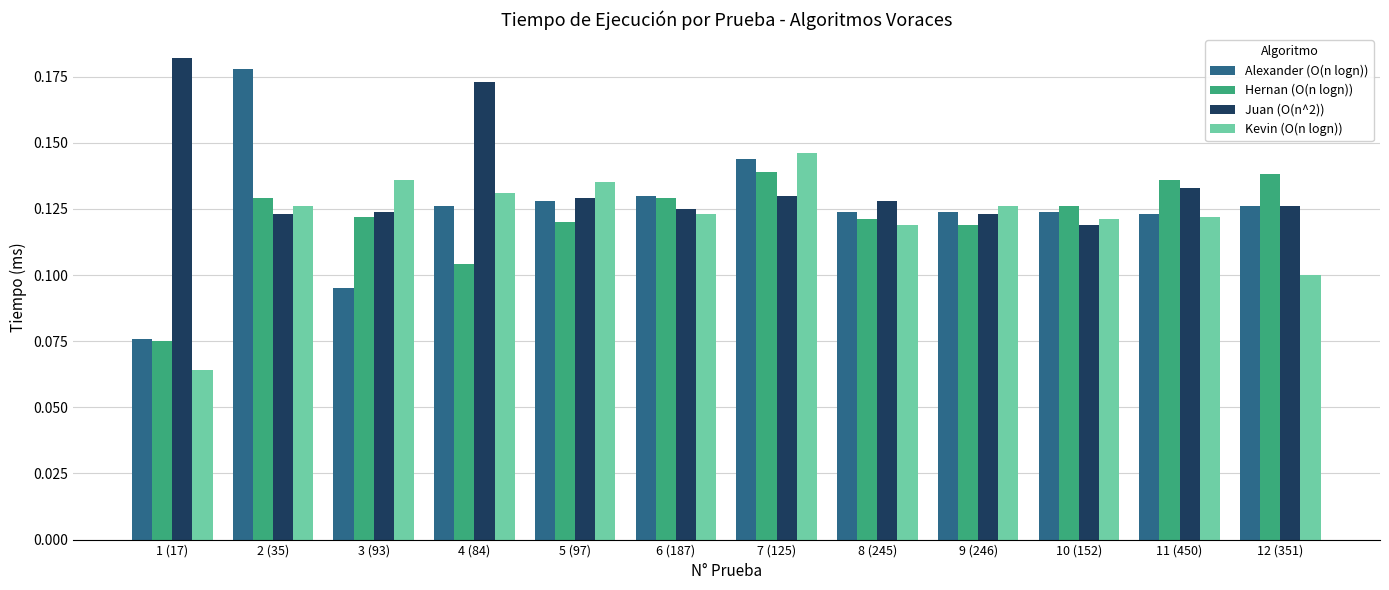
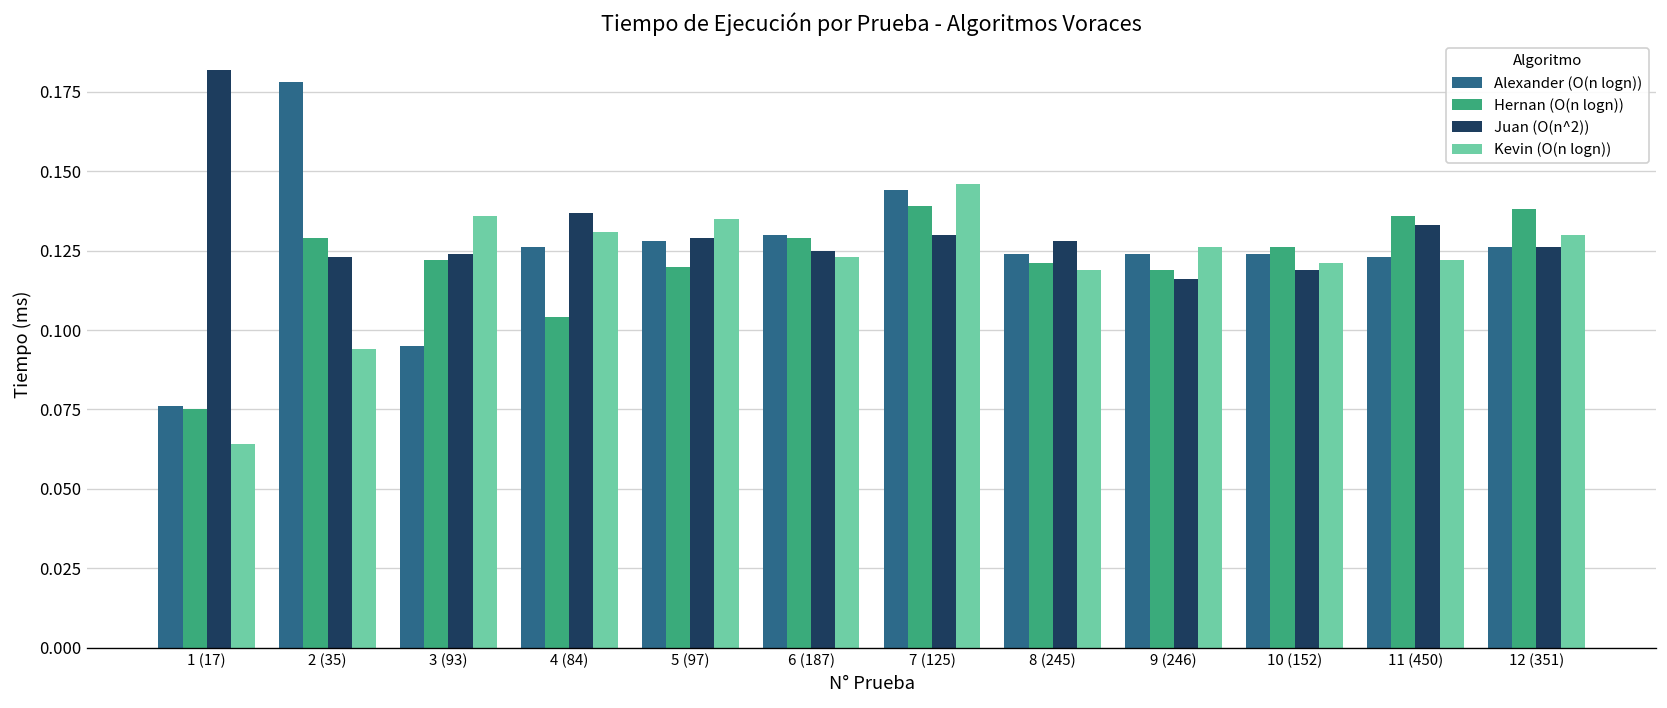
Kevin (O(n logn)), 2 (35): 0.126 -> 0.094
Juan (O(n^2)), 4 (84): 0.173 -> 0.137
Juan (O(n^2)), 9 (246): 0.123 -> 0.116
Kevin (O(n logn)), 12 (351): 0.10 -> 0.13
